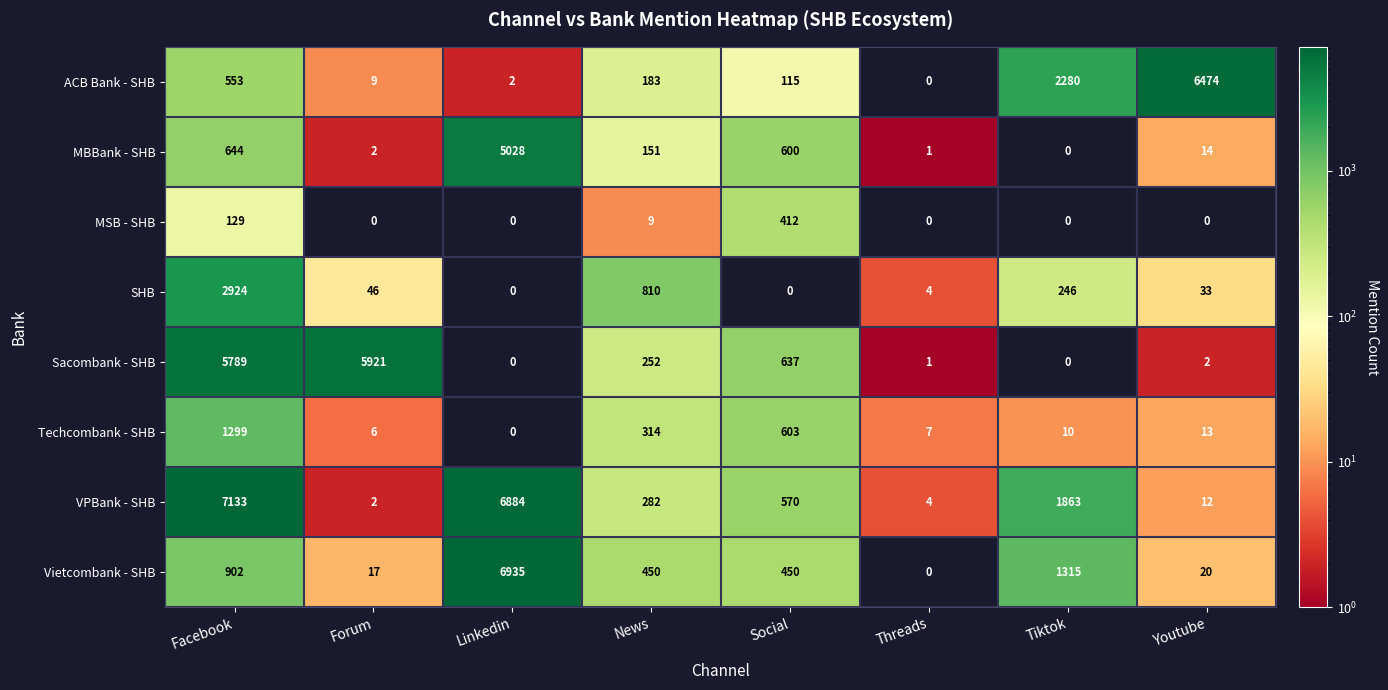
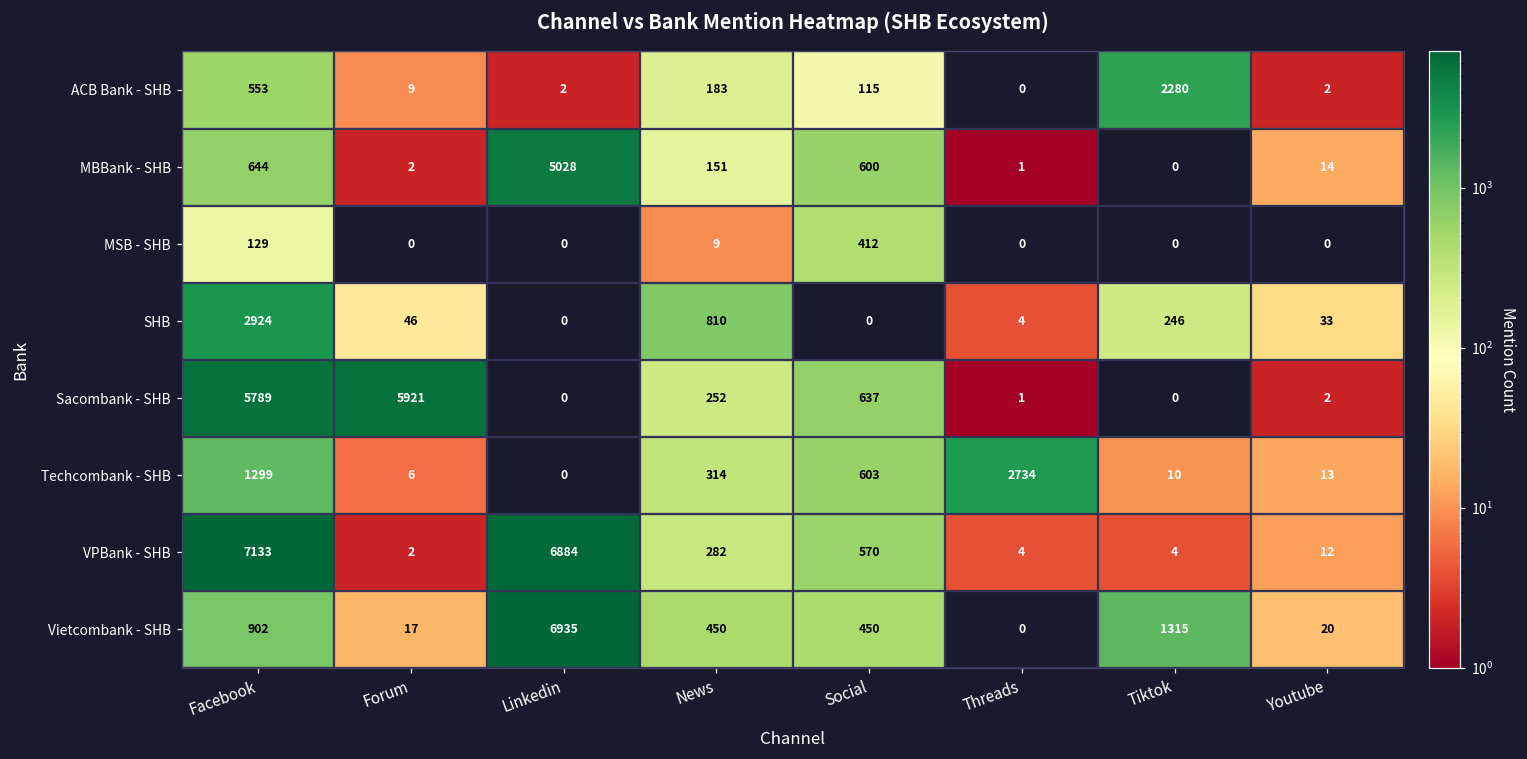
ACB Bank - SHB, Youtube: 6474 -> 2
Techcombank - SHB, Threads: 7 -> 2734
VPBank - SHB, Tiktok: 1863 -> 4
